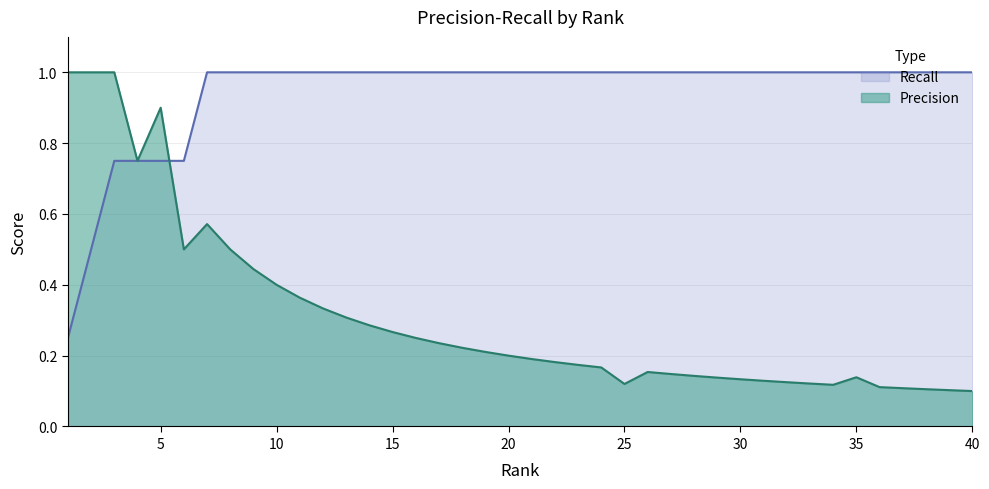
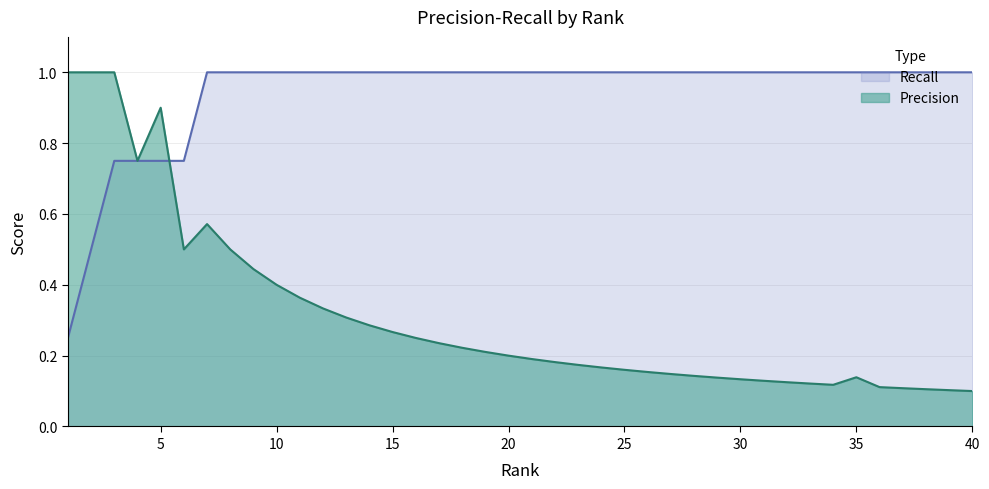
Precision, 25: 0.12 -> 0.16
